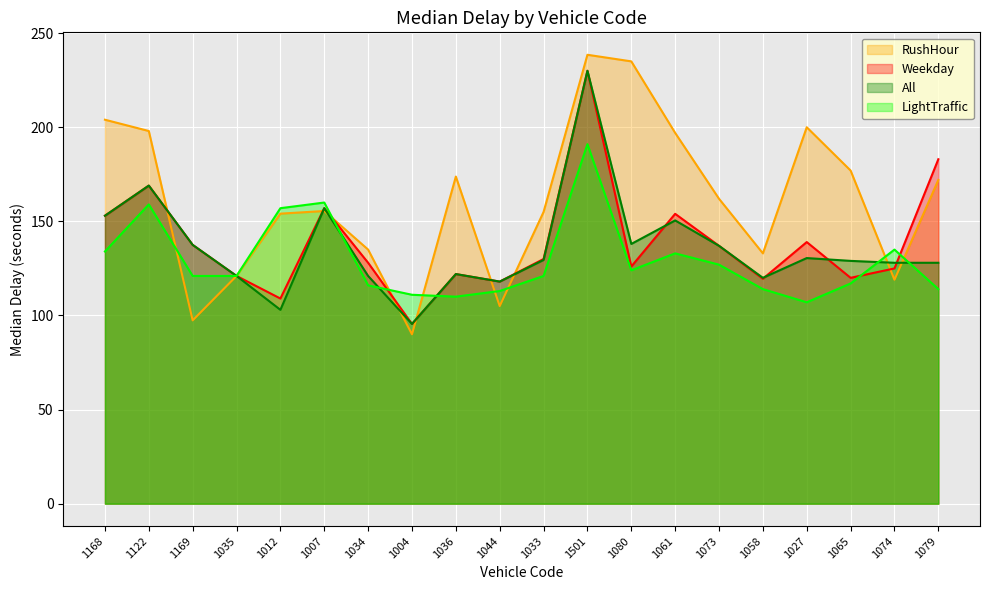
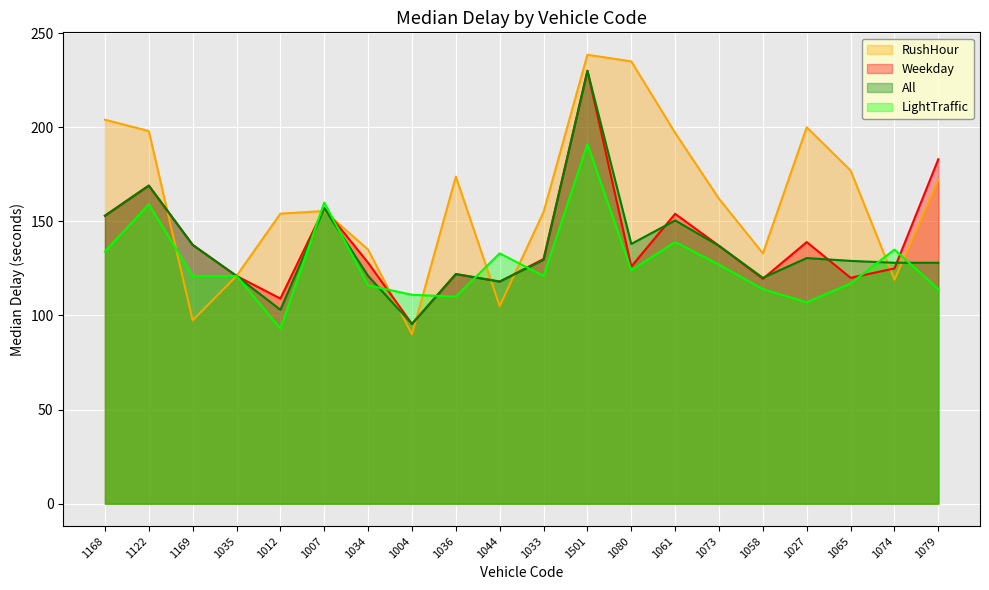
LightTraffic, 1012: 157 -> 93
LightTraffic, 1044: 113 -> 133
LightTraffic, 1061: 133 -> 139
